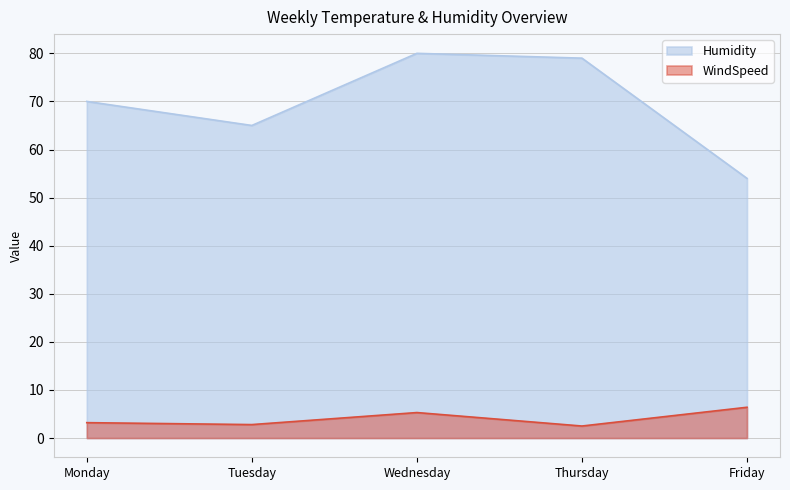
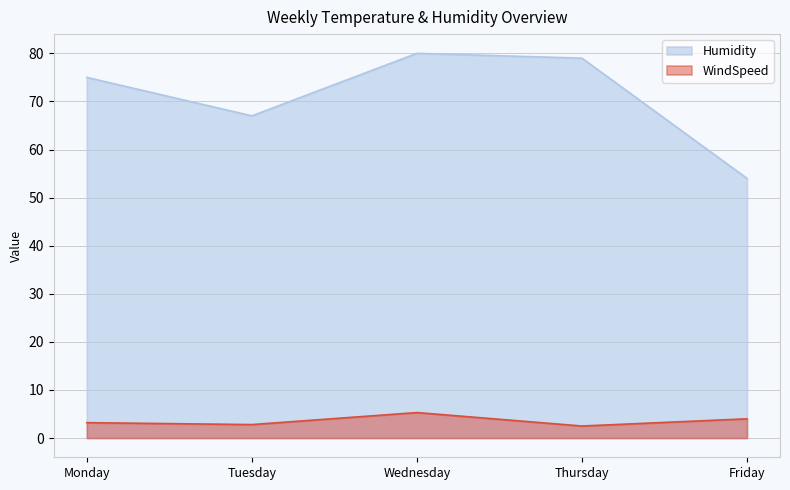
Humidity, Monday: 70 -> 75
Humidity, Tuesday: 65 -> 67
WindSpeed, Friday: 6 -> 4
